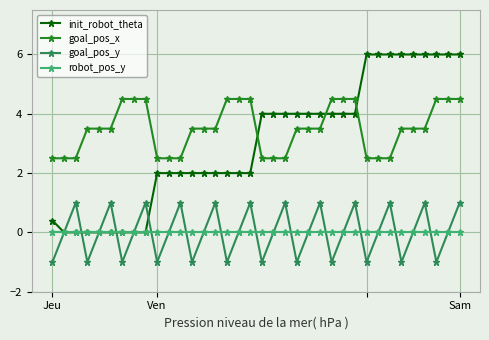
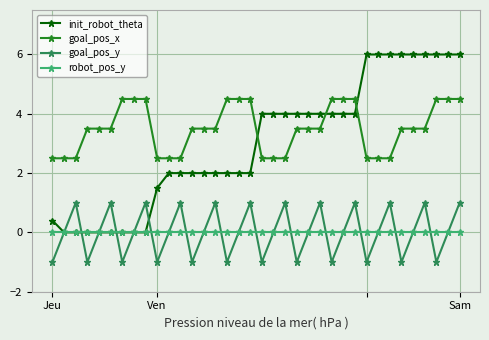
init_robot_theta, Ven: 2.0 -> 1.5
